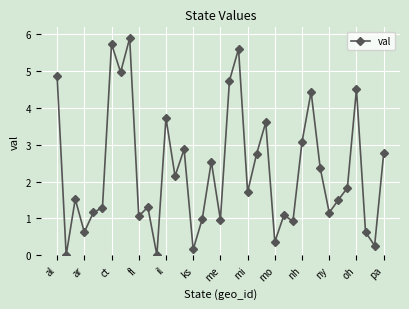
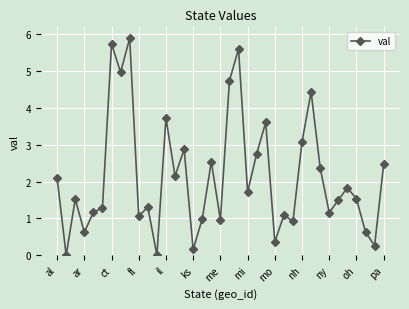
al: 4.9 -> 2.1
oh: 4.5 -> 1.5
pa: 2.8 -> 2.5
